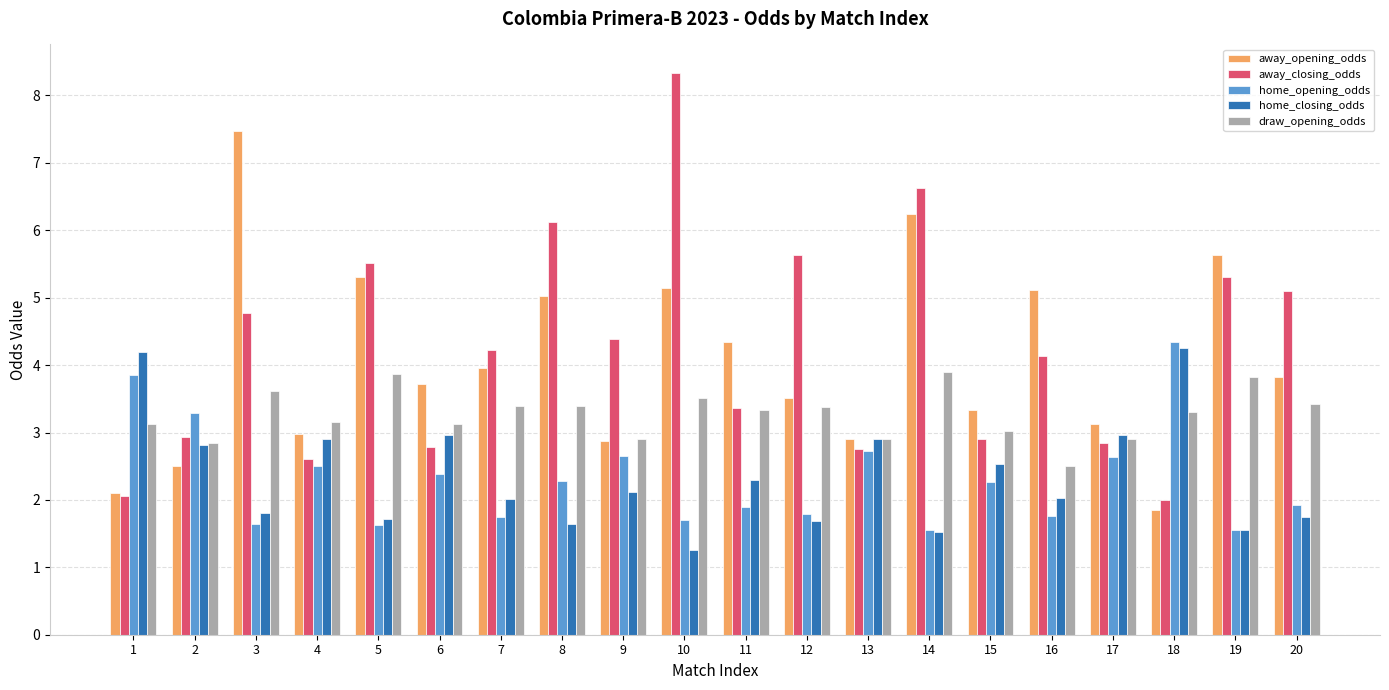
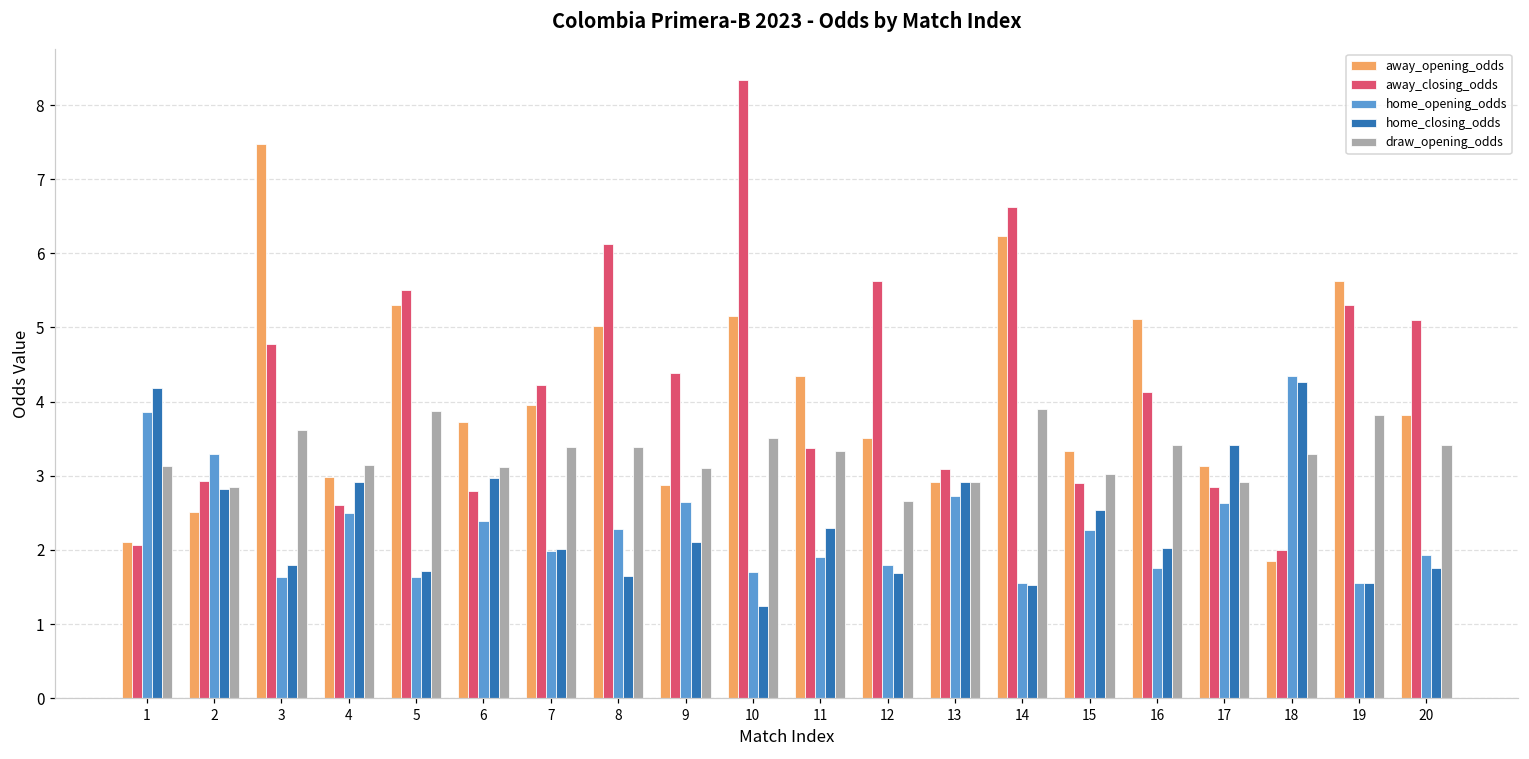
home_opening_odds, 7: 1.7 -> 2.0
draw_opening_odds, 9: 2.9 -> 3.1
draw_opening_odds, 12: 3.4 -> 2.7
away_closing_odds, 13: 2.8 -> 3.1
draw_opening_odds, 16: 2.5 -> 3.4
home_closing_odds, 17: 3.0 -> 3.4
